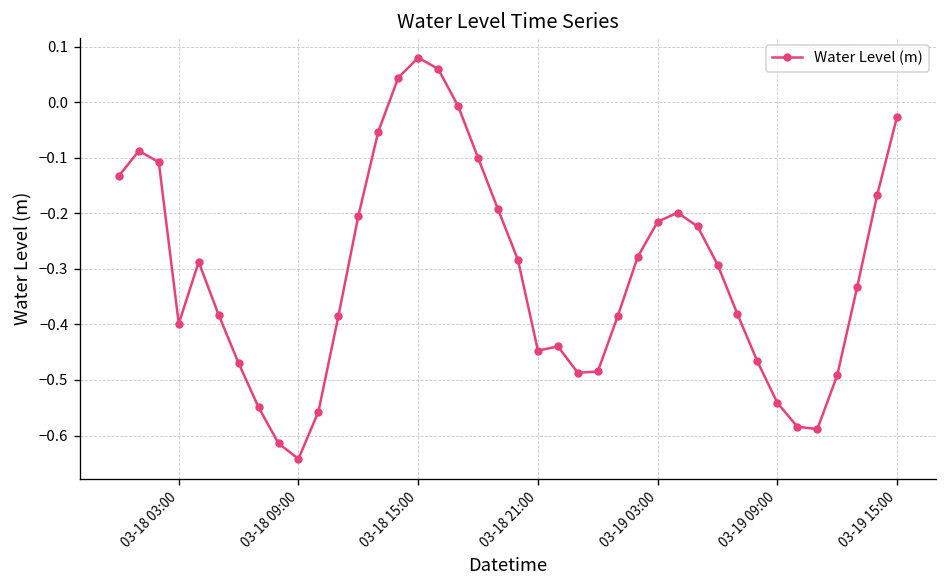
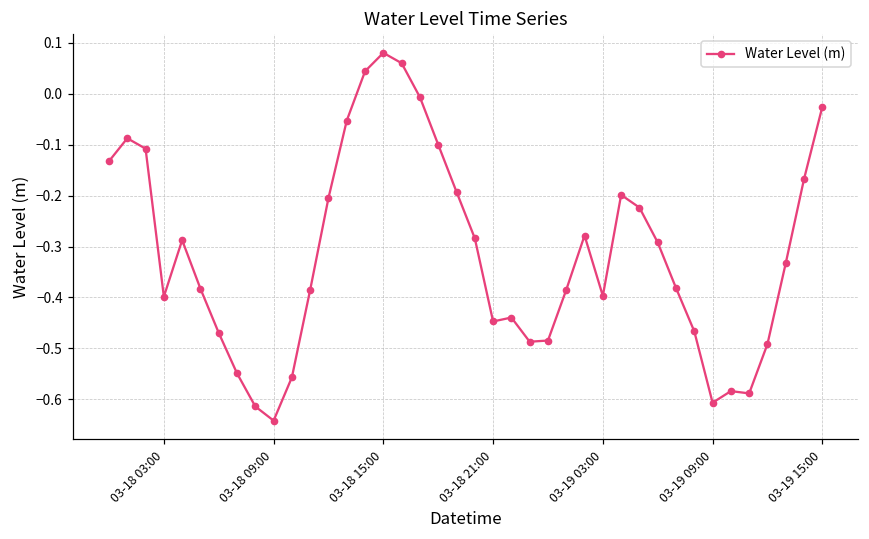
03-19 03:00: -0.22 -> -0.40
03-19 09:00: -0.54 -> -0.61
